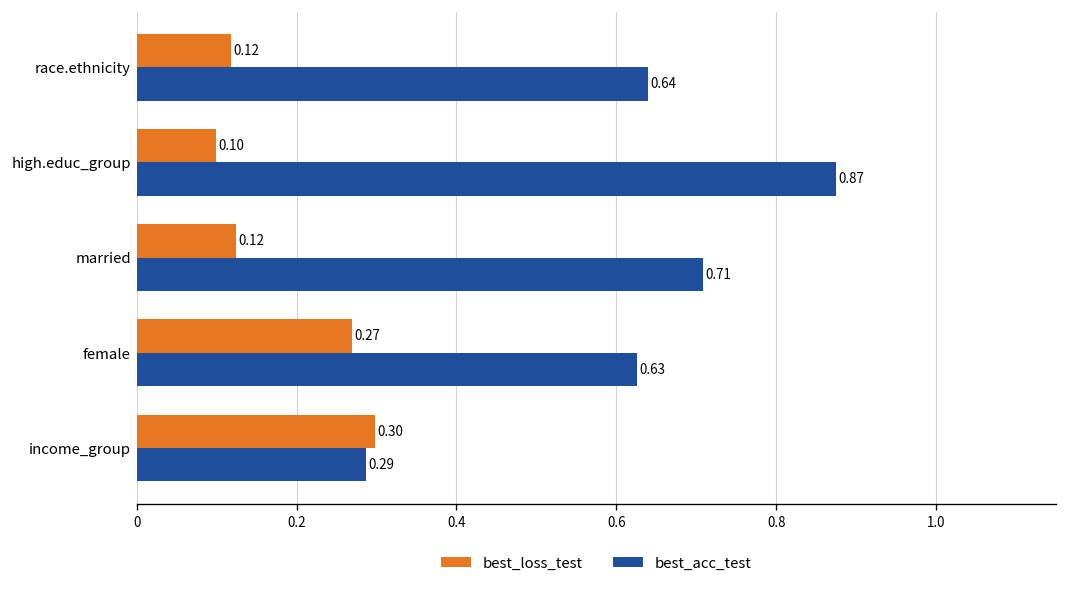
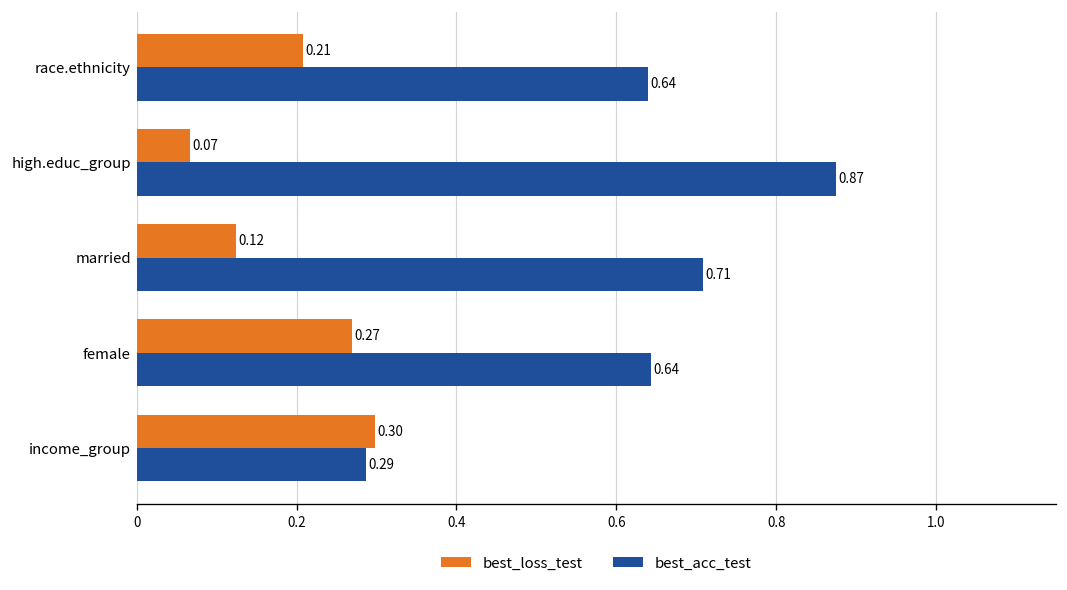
best_loss_test, race.ethnicity: 0.12 -> 0.21
best_loss_test, high.educ_group: 0.10 -> 0.07
best_acc_test, female: 0.63 -> 0.64
